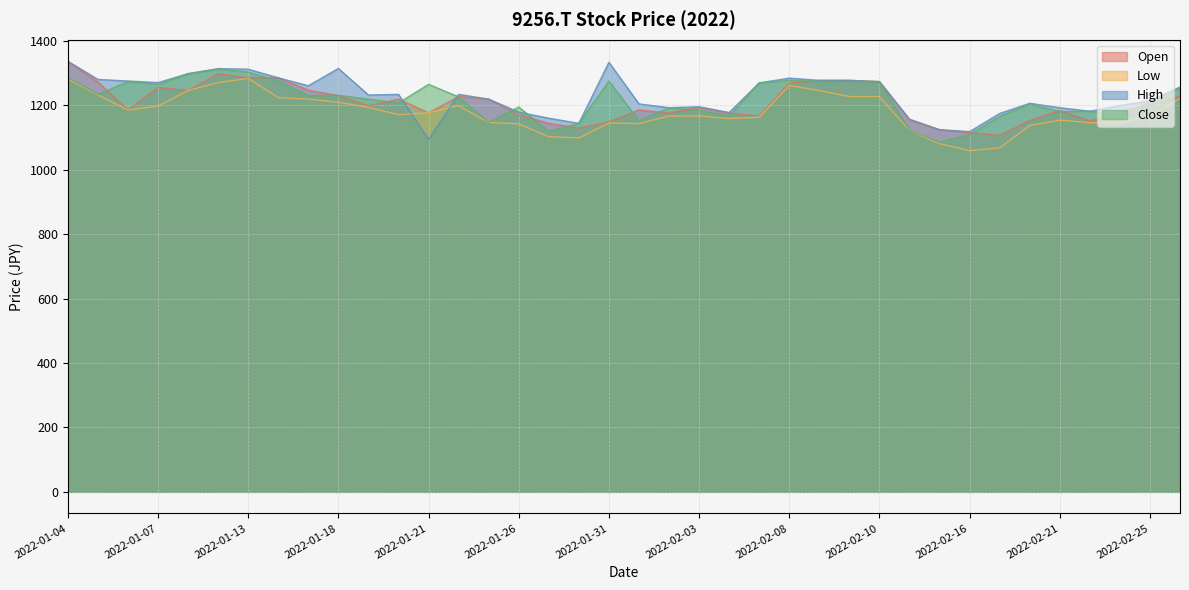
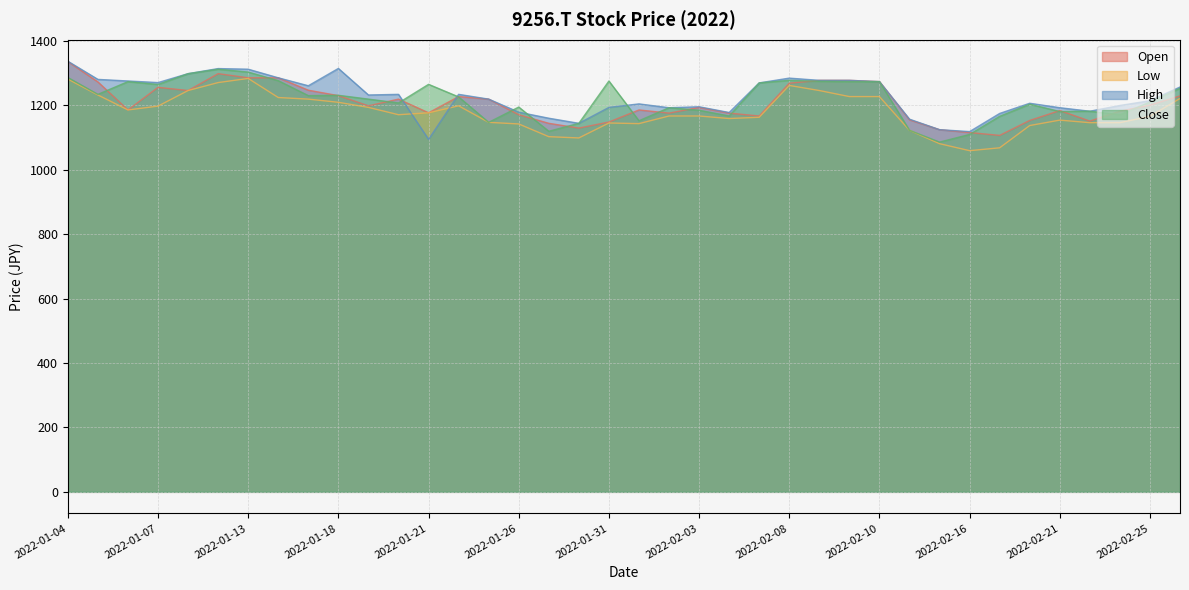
High, 2022-01-31: 1330 -> 1190
